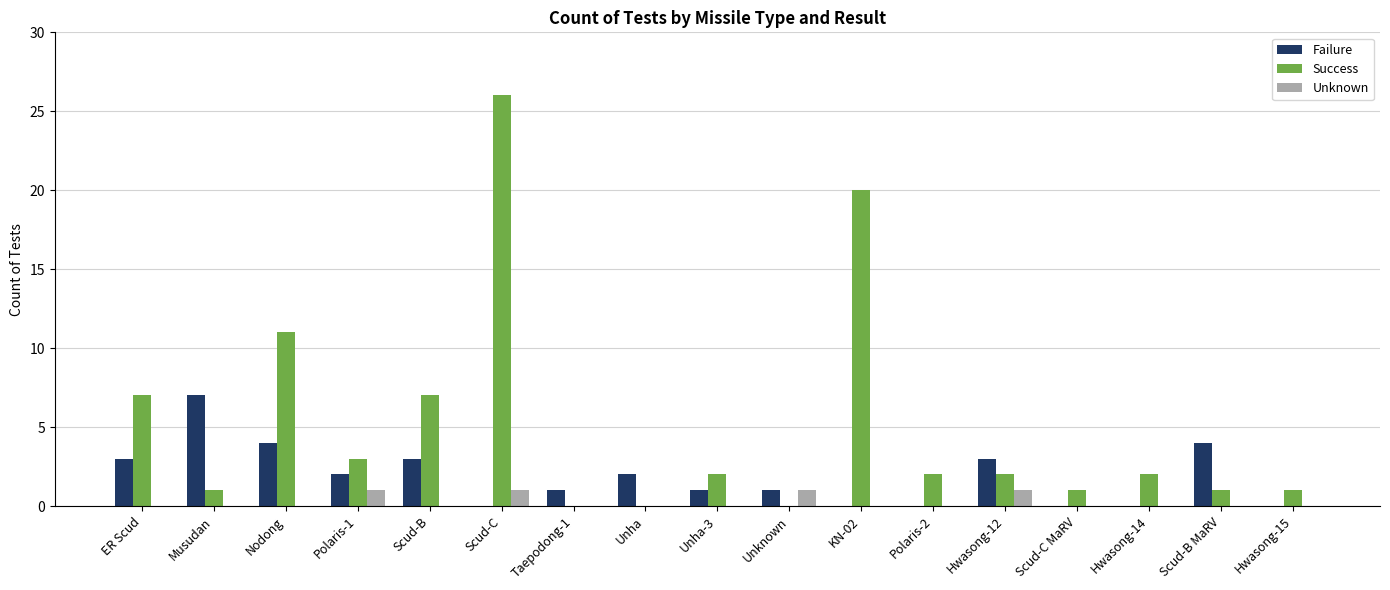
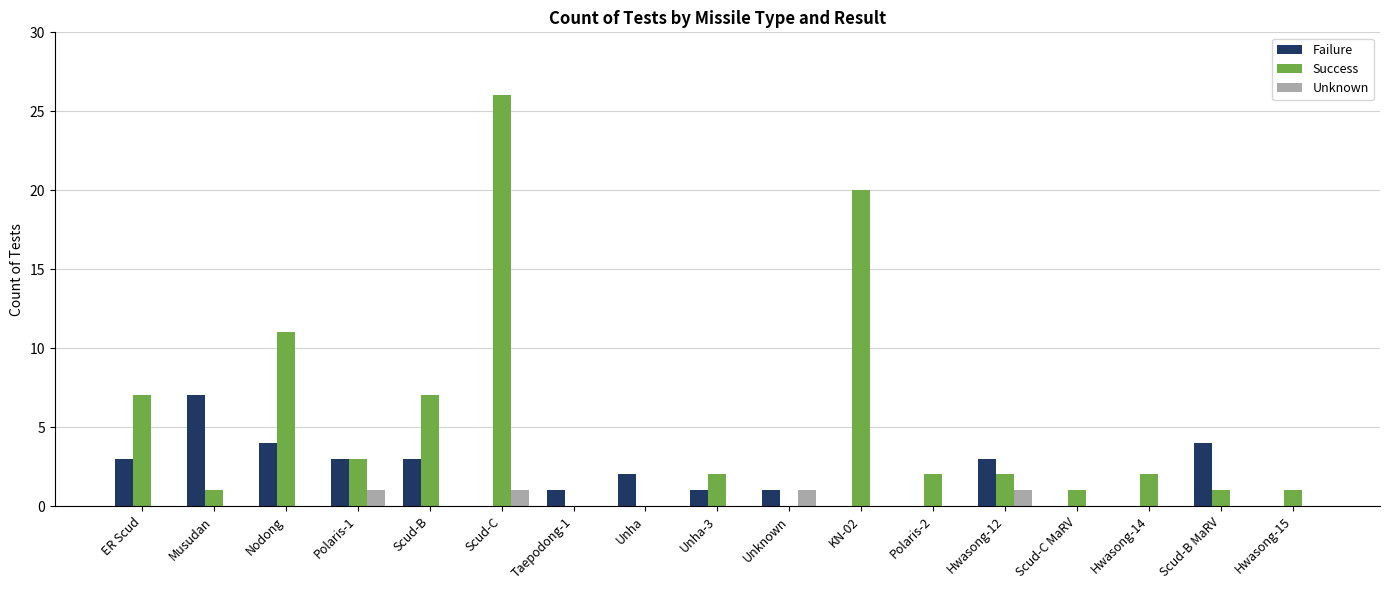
Failure, Polaris-1: 2 -> 3
